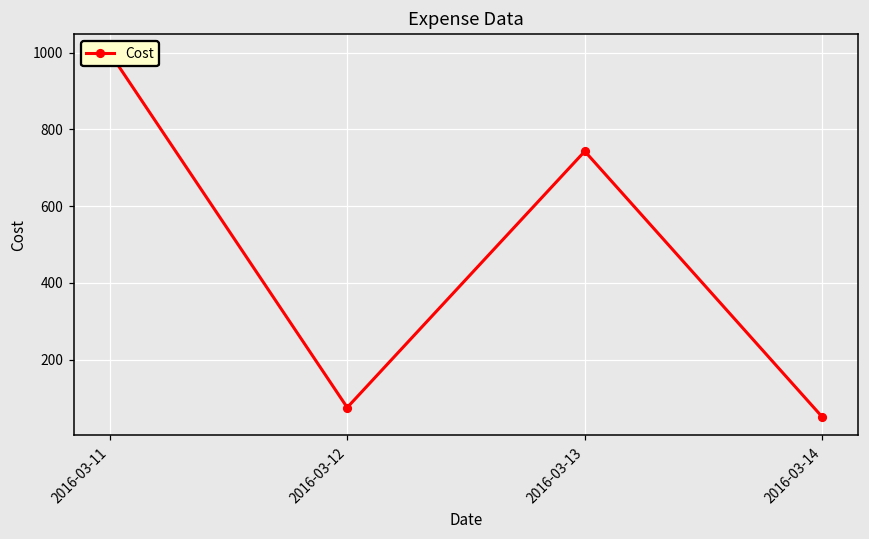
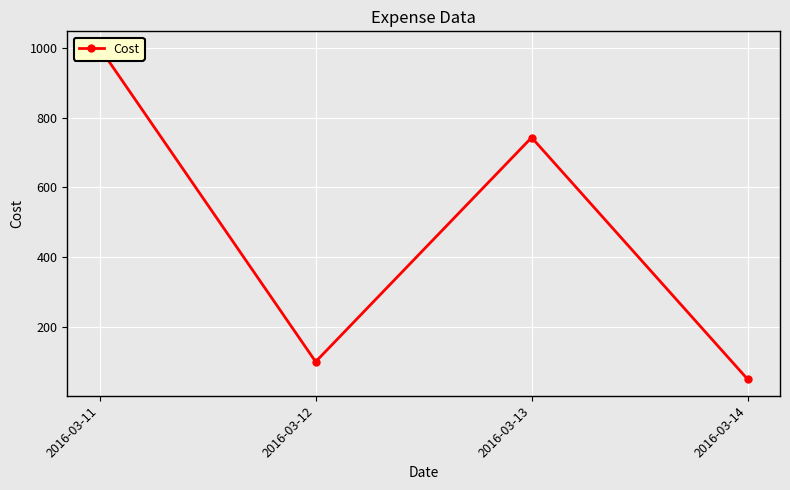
2016-03-12: 80 -> 100
